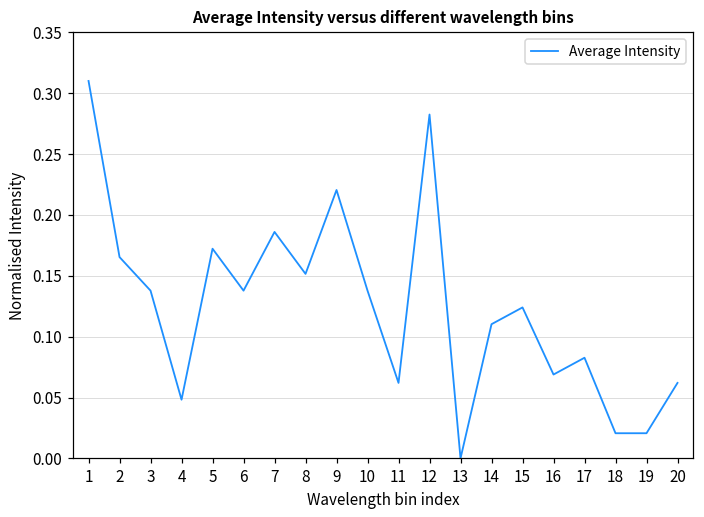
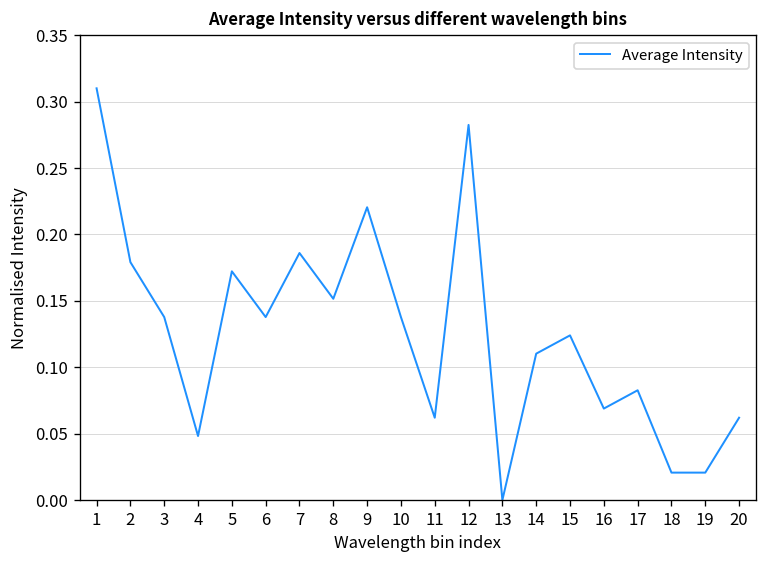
2: 0.165 -> 0.179
